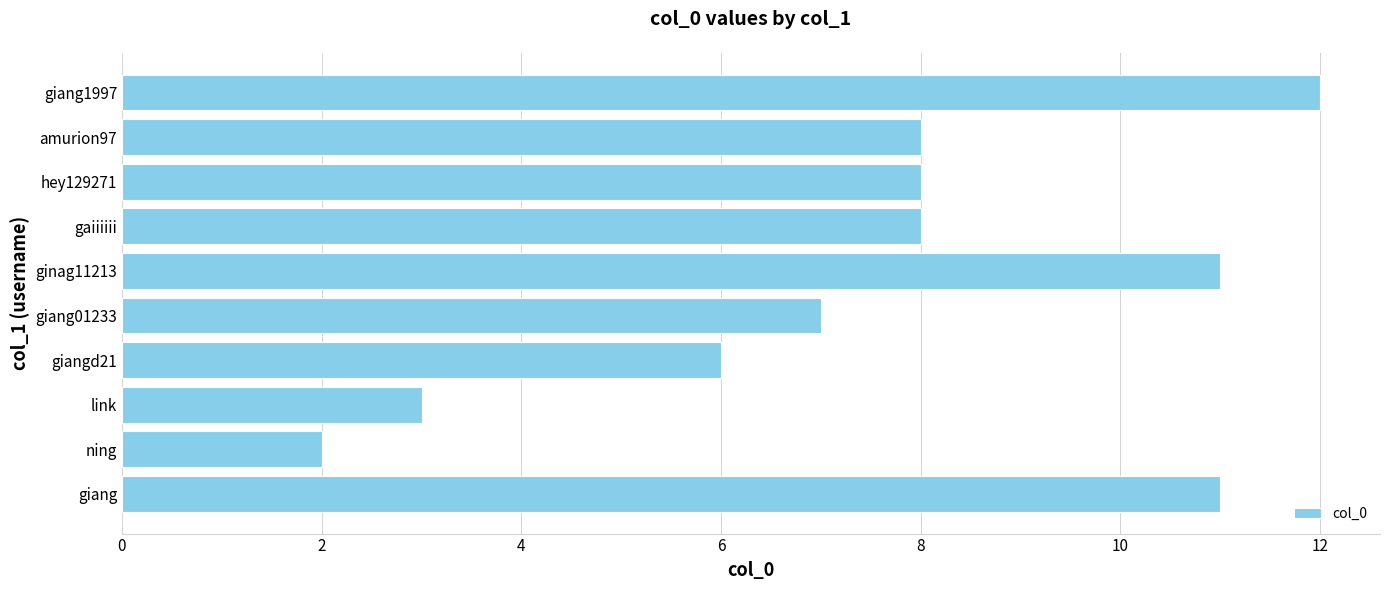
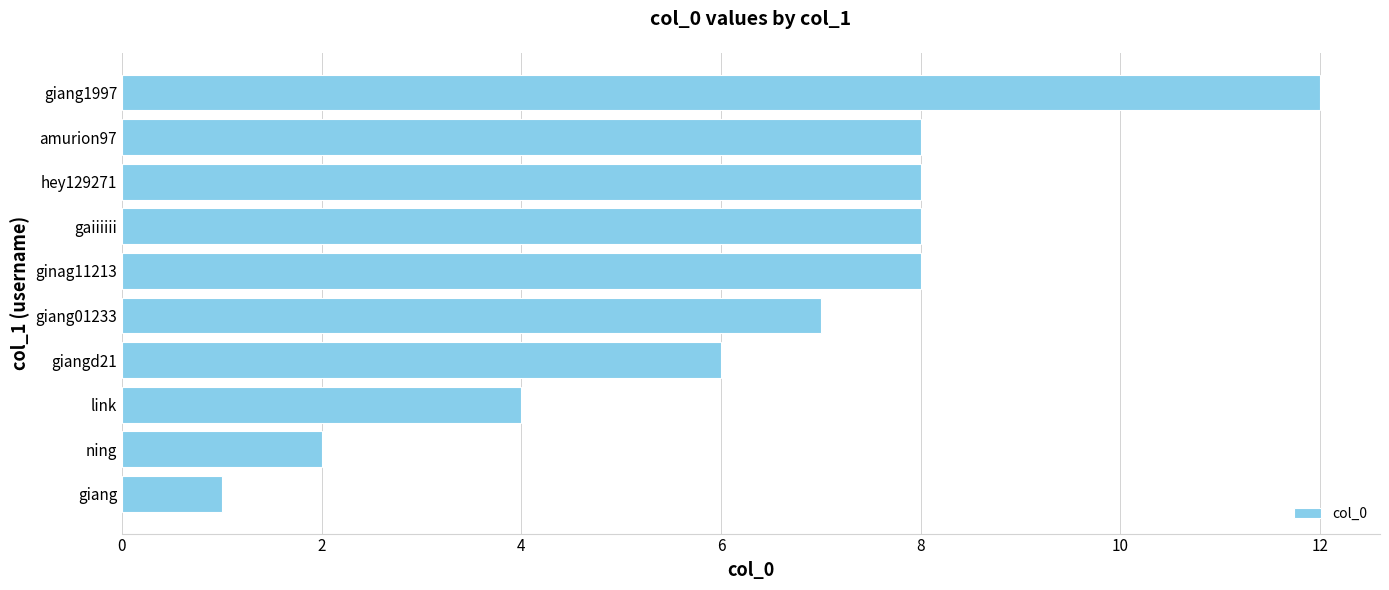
ginag11213: 11 -> 8
link: 3 -> 4
giang: 11 -> 1
